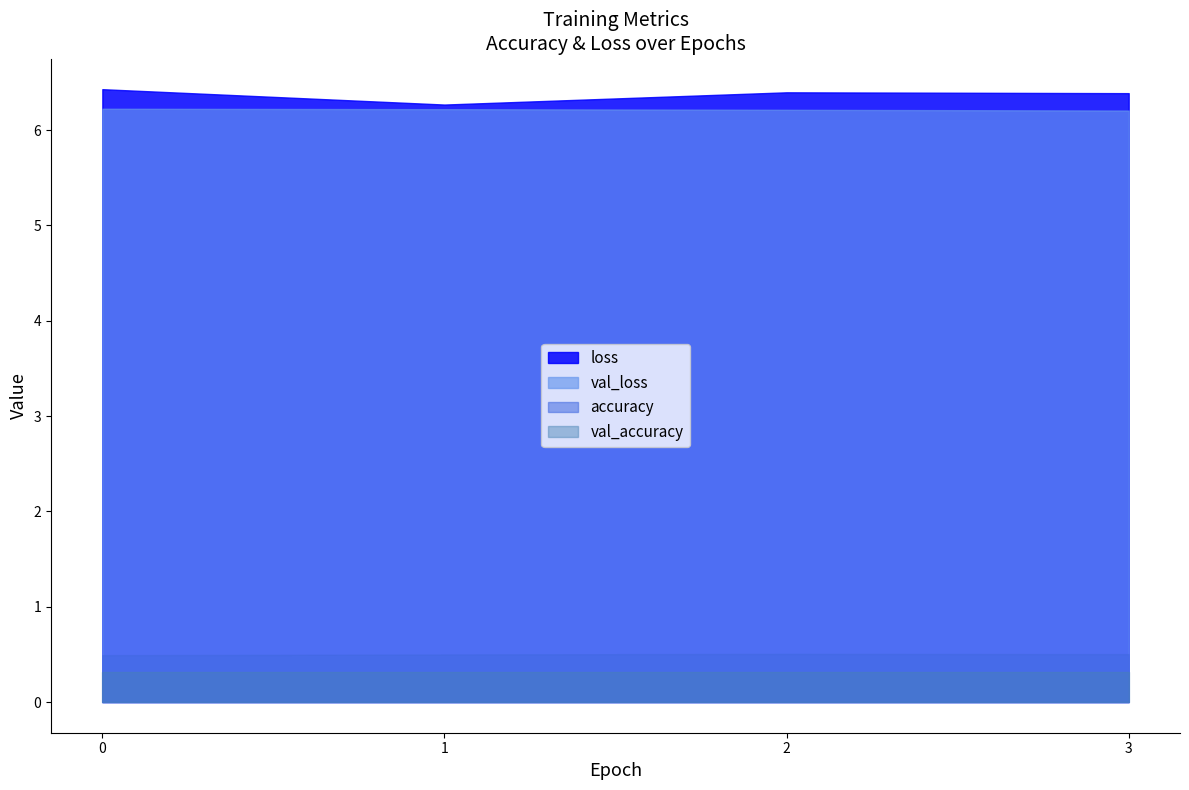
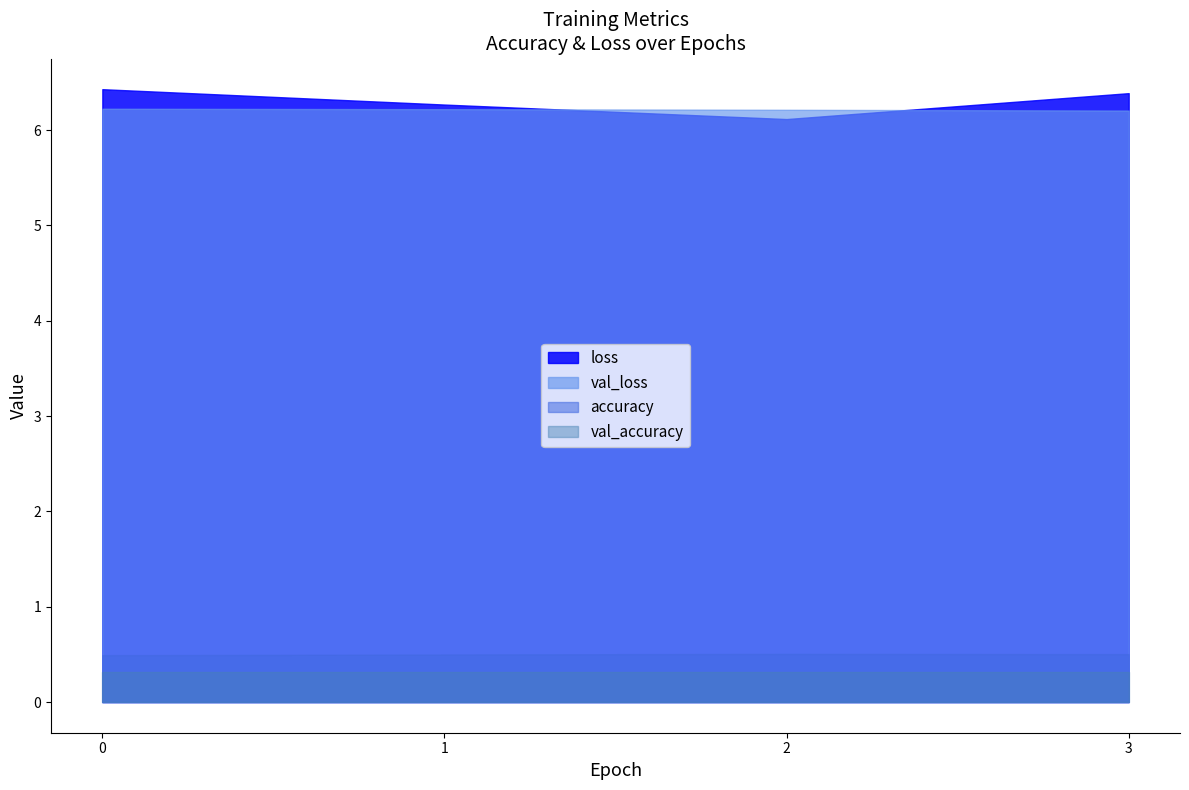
loss, 2: 6.4 -> 6.1
